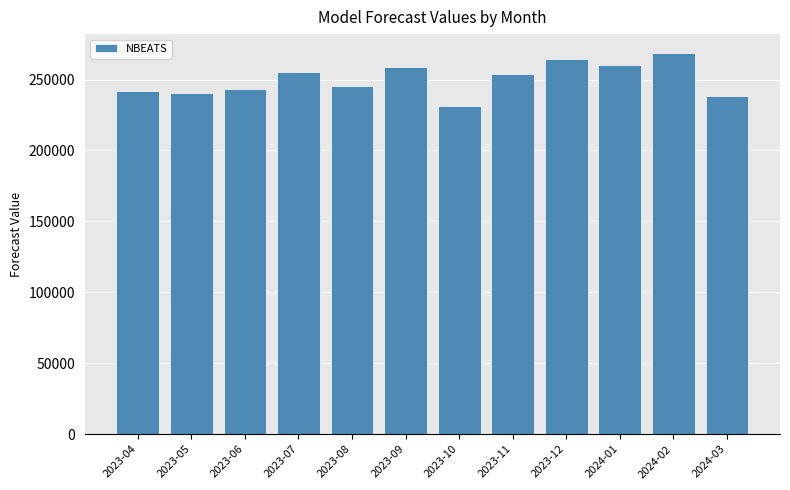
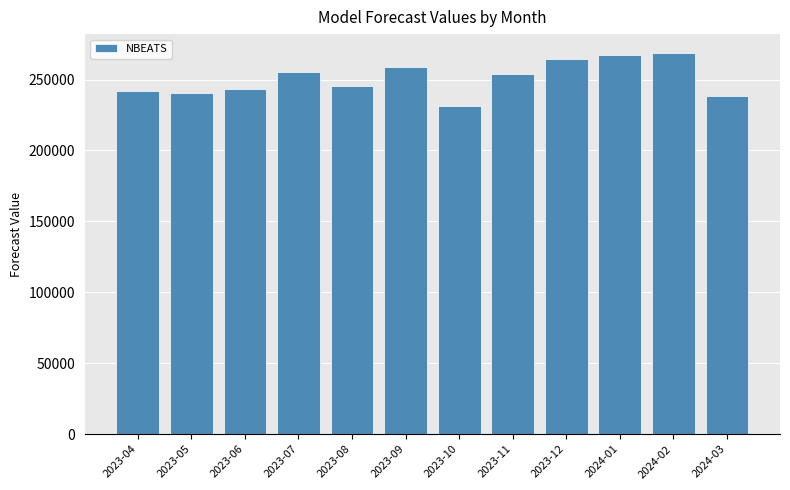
2024-01: 261000 -> 268000
